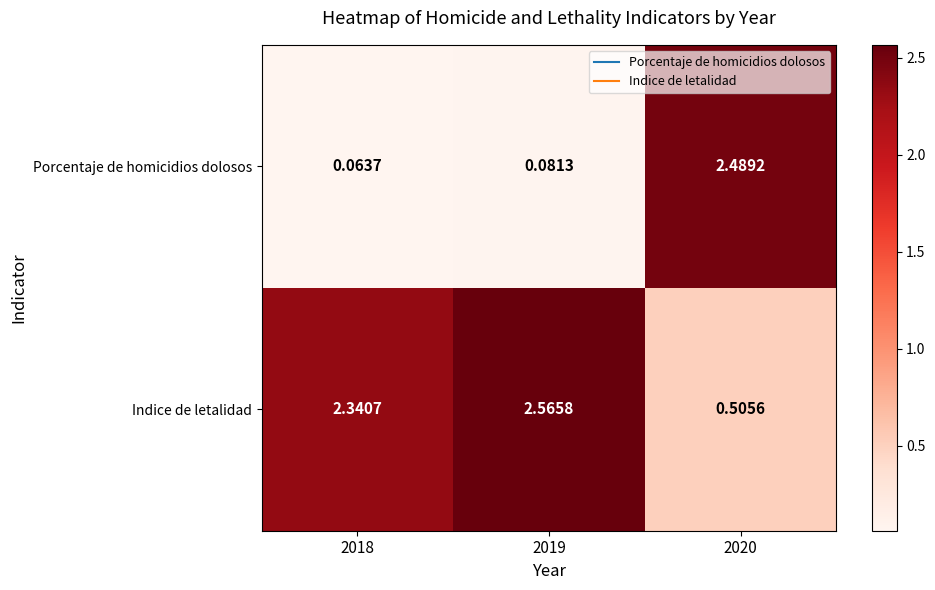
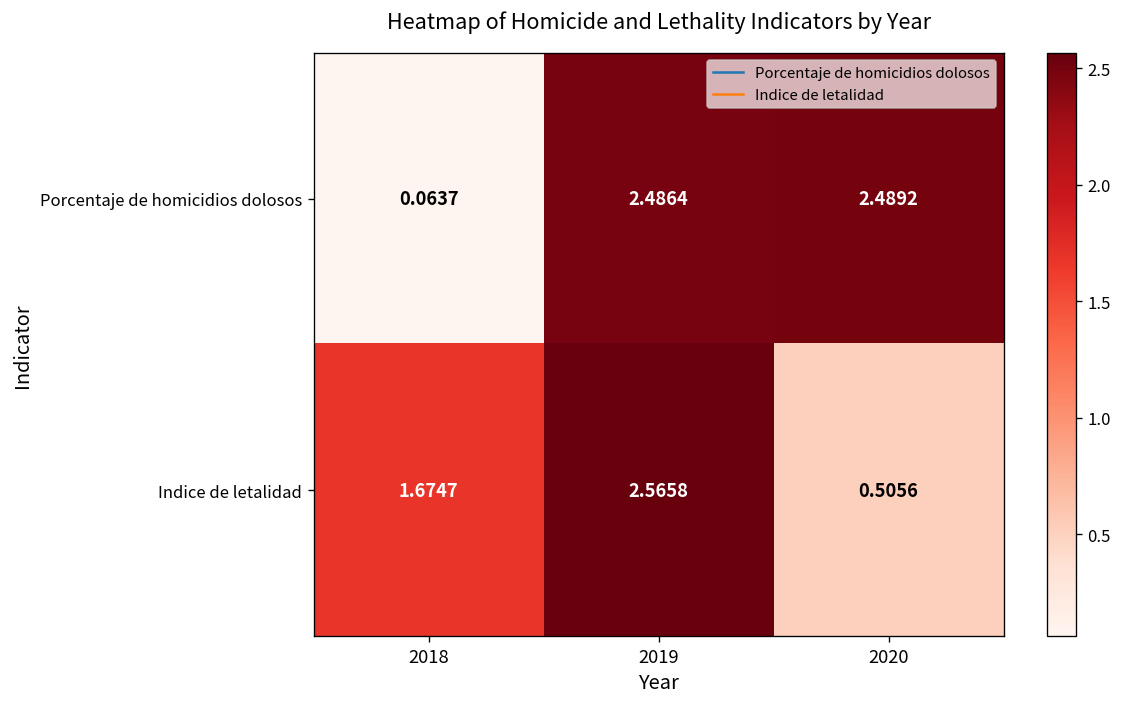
Porcentaje de homicidios dolosos, 2019: 0.0813 -> 2.4864
Indice de letalidad, 2018: 2.3407 -> 1.6747
